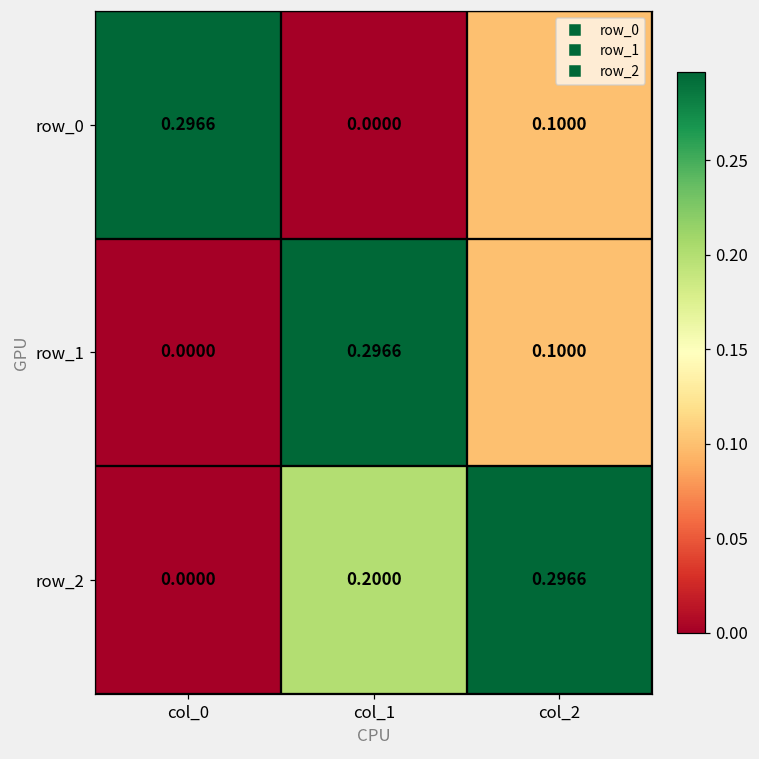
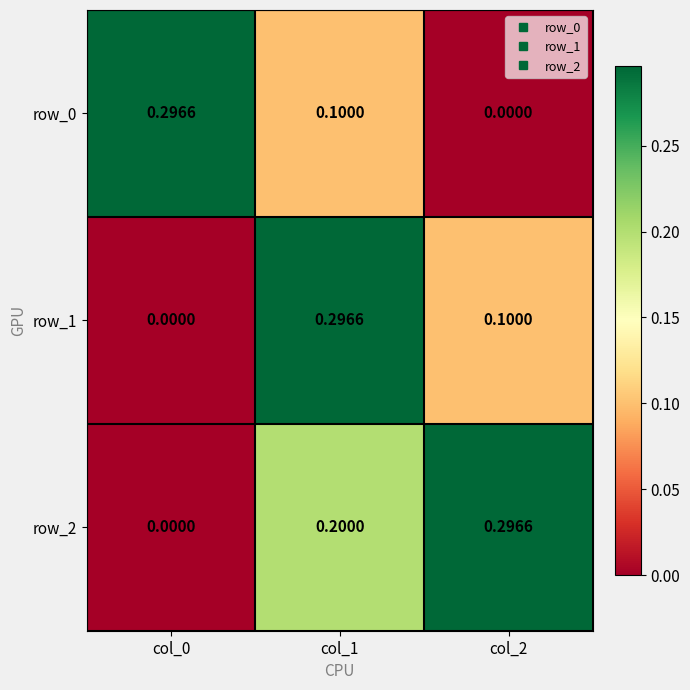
row_0, col_1: 0.0000 -> 0.1000
row_0, col_2: 0.1000 -> 0.0000
